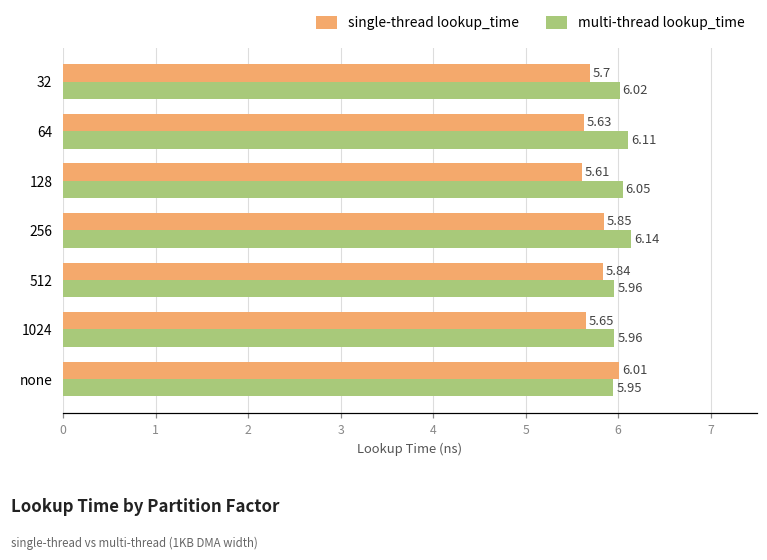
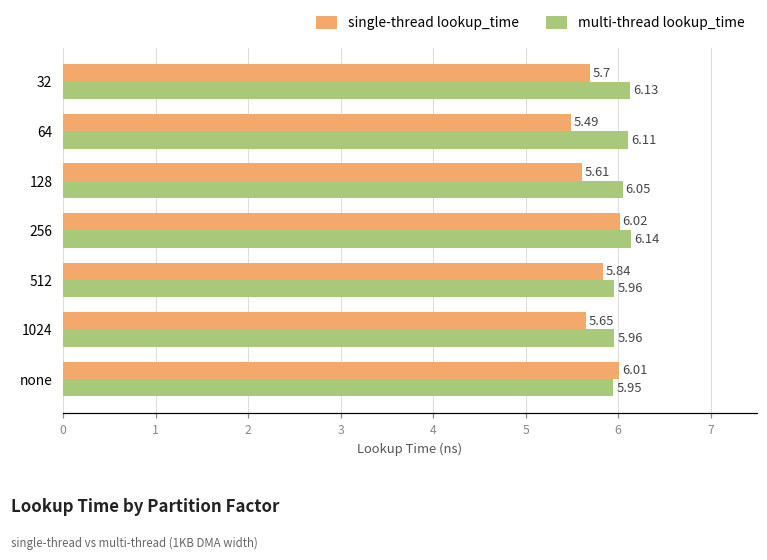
multi-thread lookup_time, 32: 6.02 -> 6.13
single-thread lookup_time, 64: 5.63 -> 5.49
single-thread lookup_time, 256: 5.85 -> 6.02
